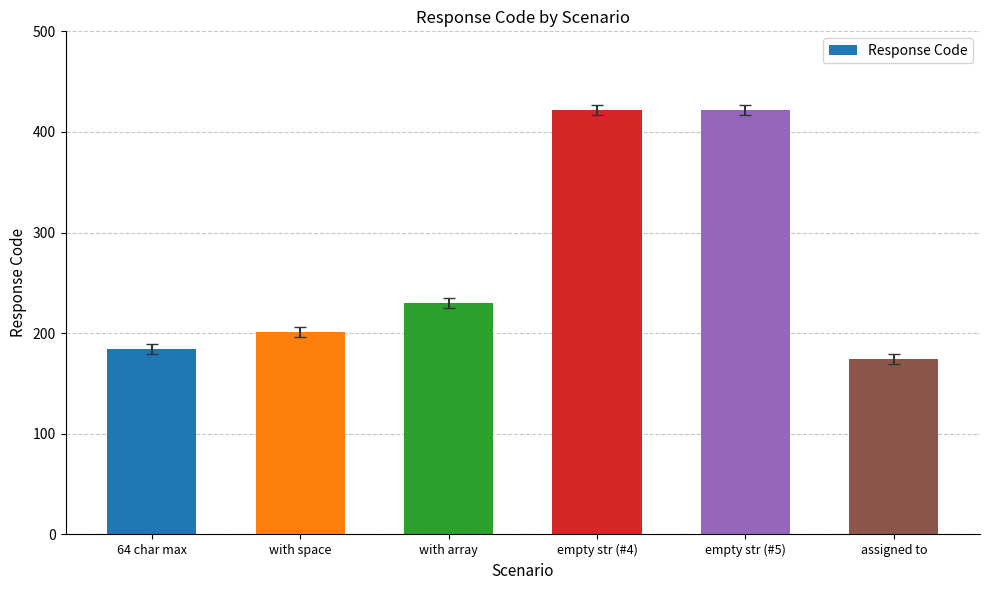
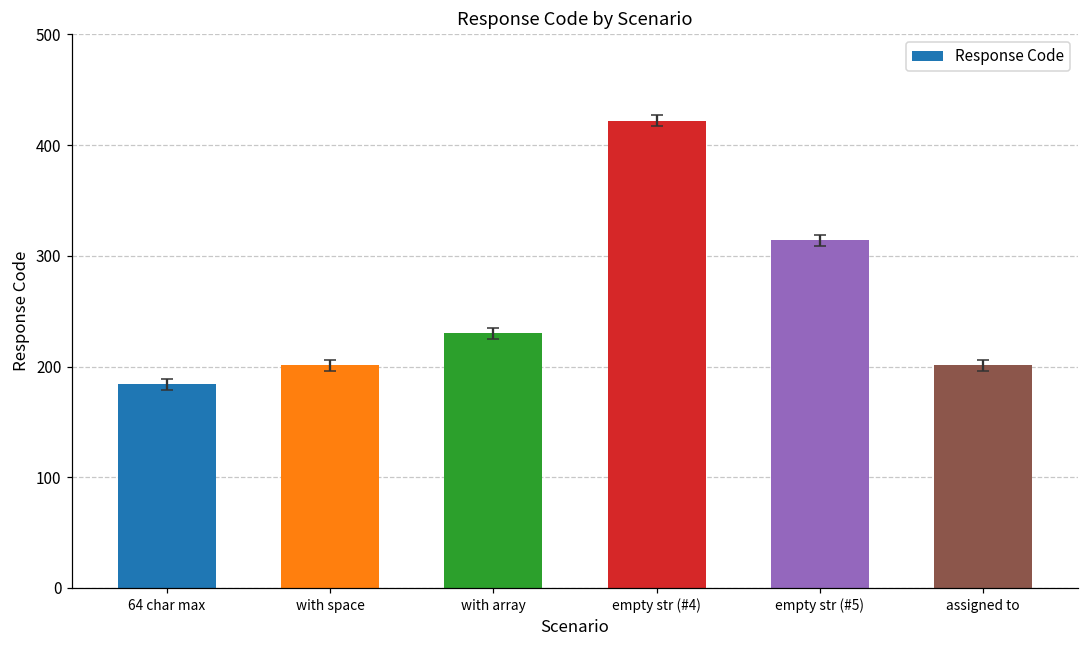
Response Code, empty str (#5): 422 -> 314
Response Code, assigned to: 174 -> 201
